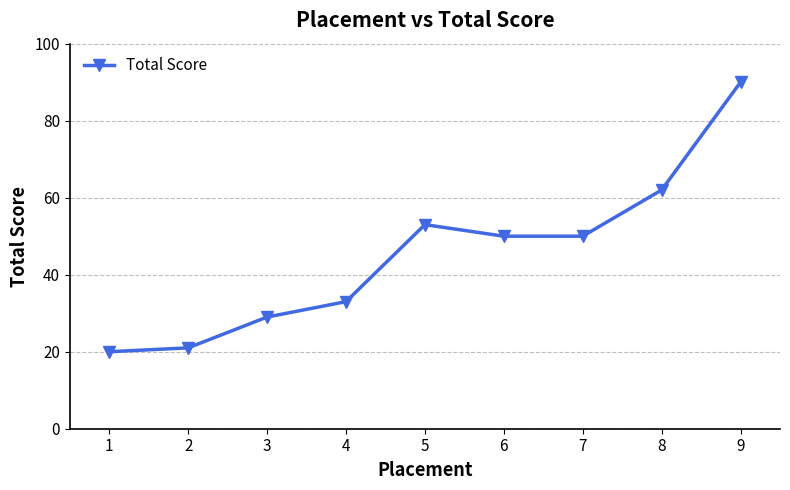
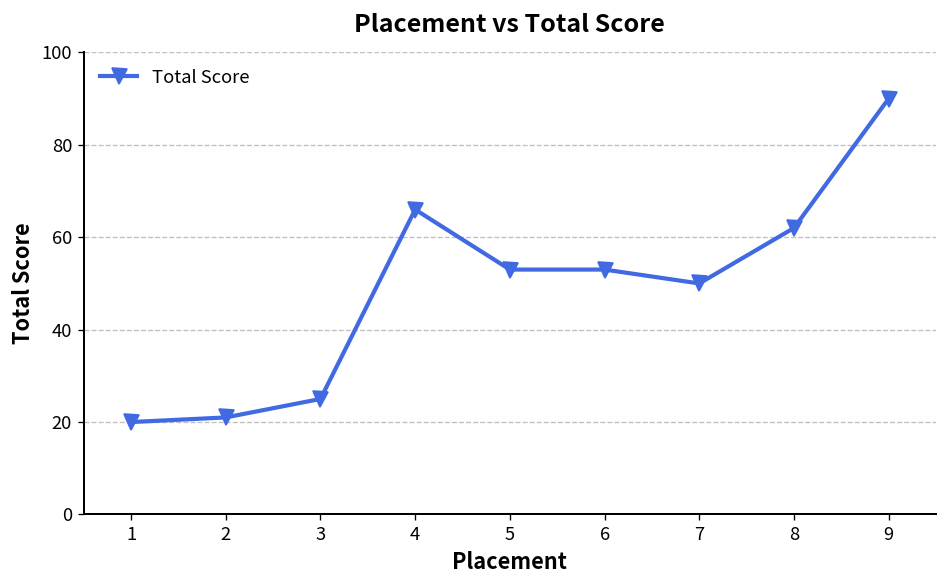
3: 29 -> 25
4: 33 -> 66
6: 50 -> 53
